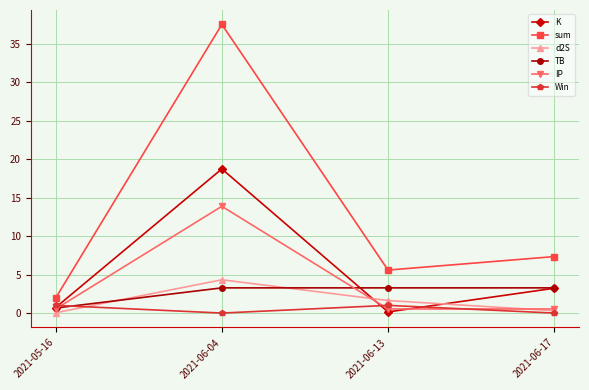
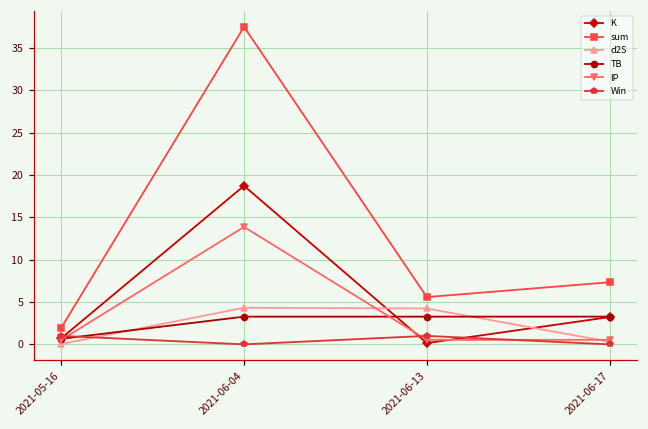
d2S, 2021-06-13: 2 -> 4
